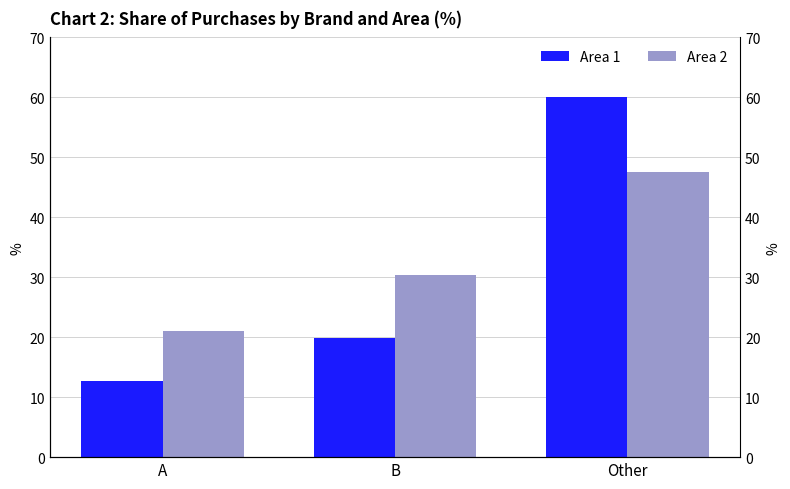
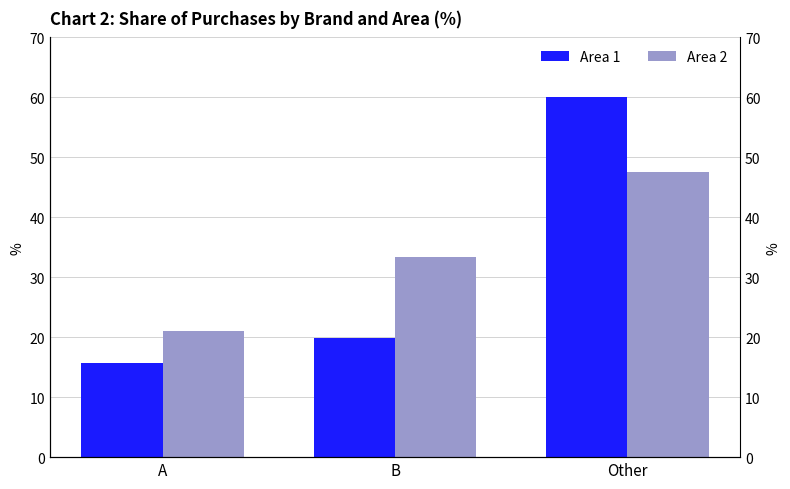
Area 1, A: 13 -> 16
Area 2, B: 30 -> 33
